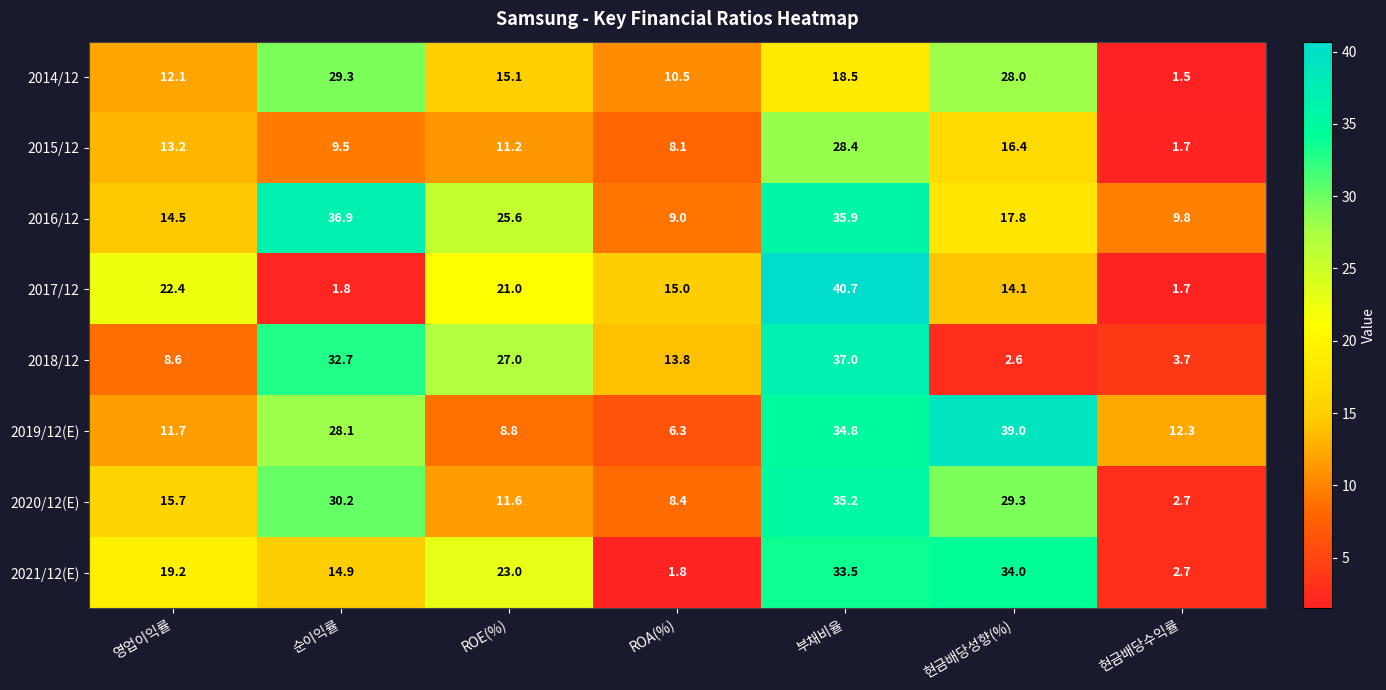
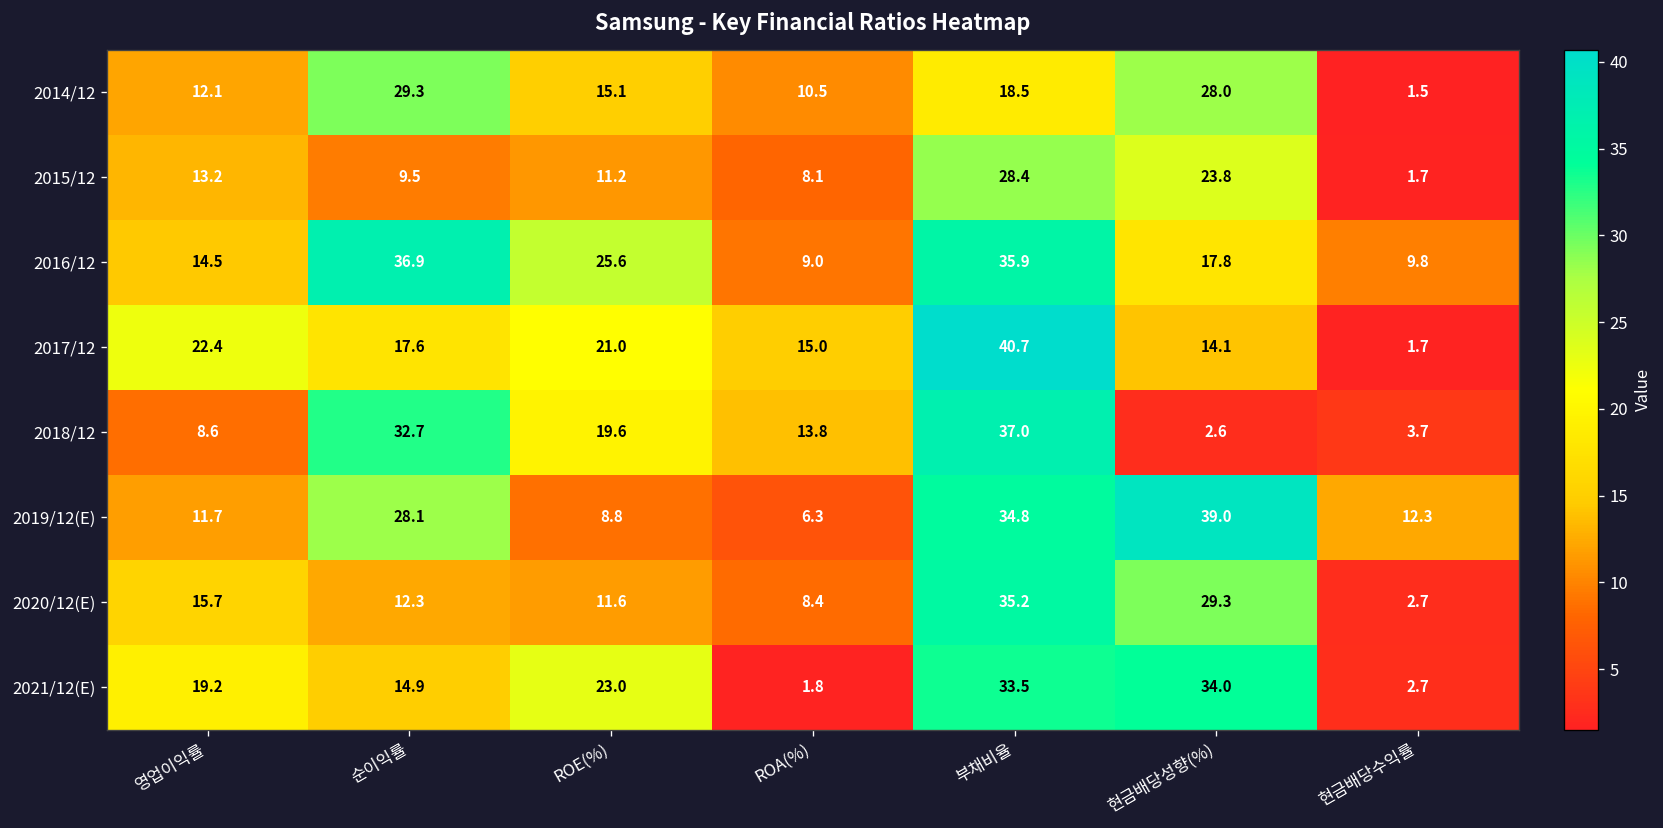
2015/12, 현금배당성향(%): 16.4 -> 23.8
2017/12, 순이익률: 1.8 -> 17.6
2018/12, ROE(%): 27.0 -> 19.6
2020/12(E), 순이익률: 30.2 -> 12.3
